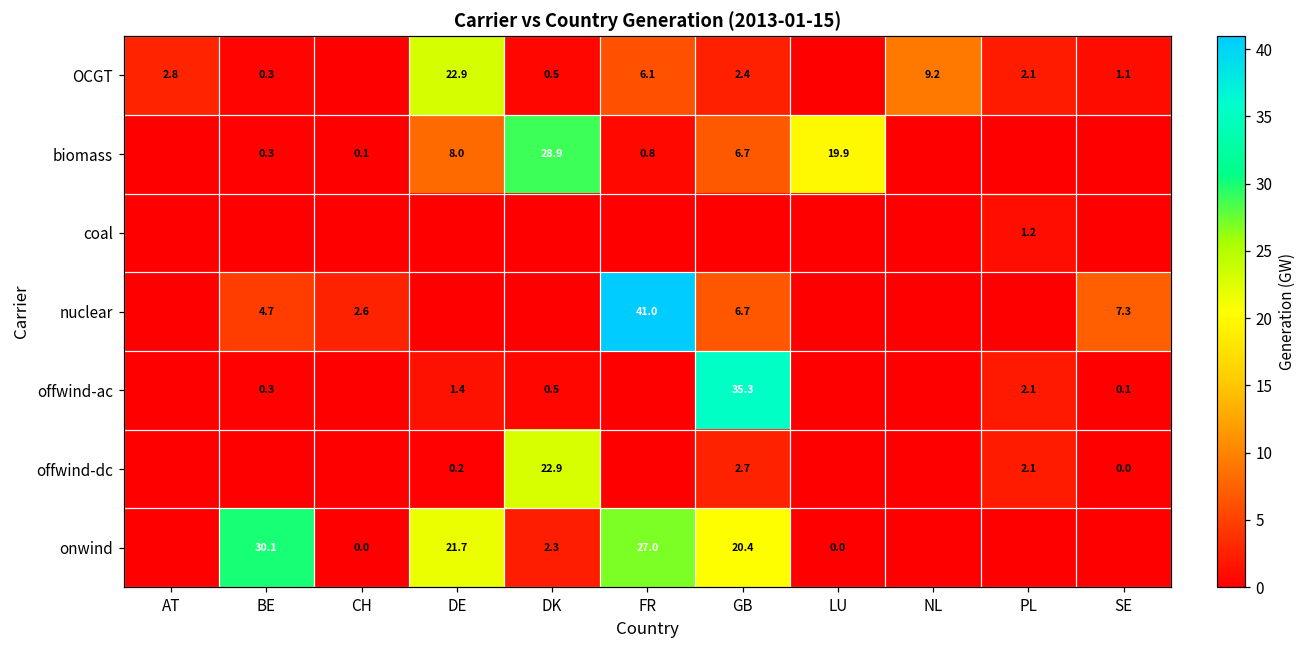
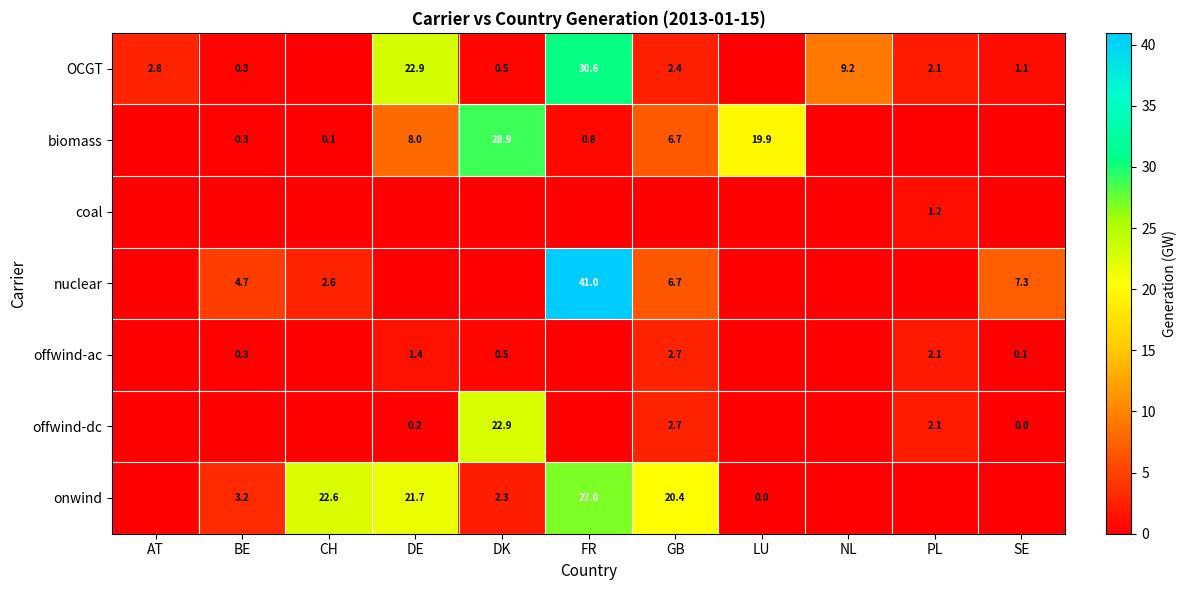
OCGT, FR: 6.1 -> 30.6
offwind-ac, GB: 35.3 -> 2.7
onwind, BE: 30.1 -> 3.2
onwind, CH: 0.0 -> 22.6
